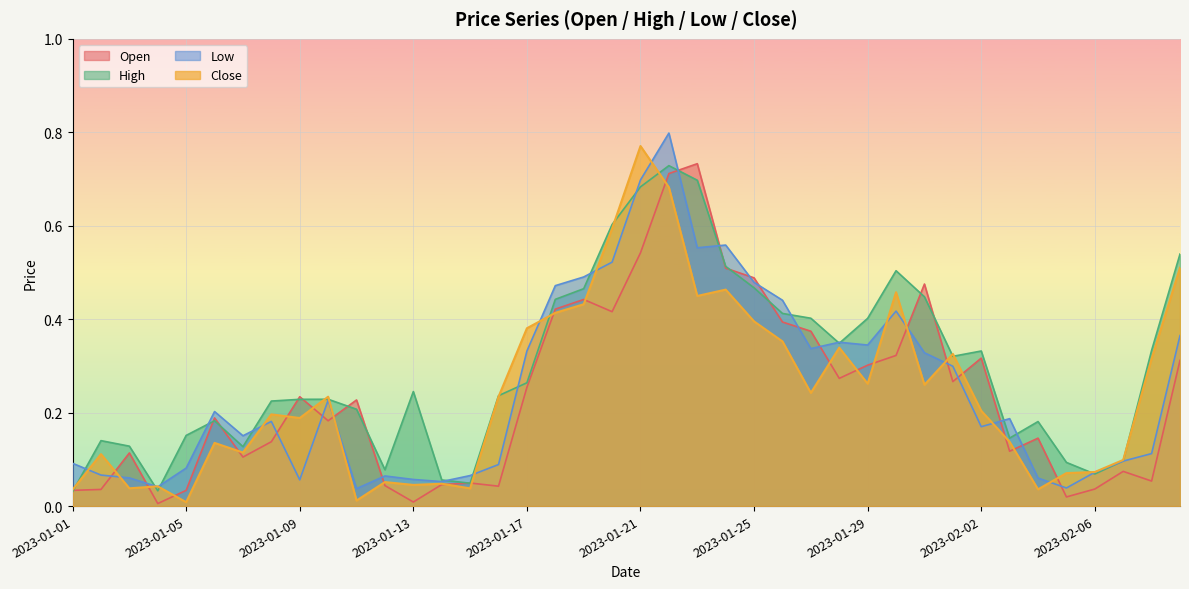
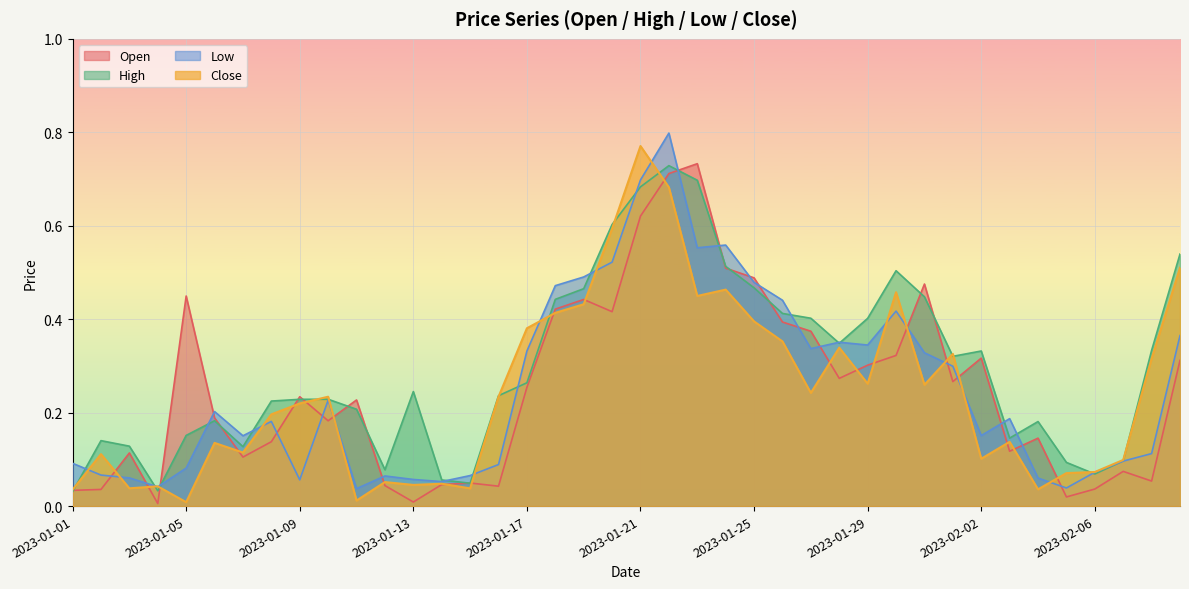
Open, 2023-01-05: 0.03 -> 0.45
Close, 2023-01-09: 0.19 -> 0.22
Open, 2023-01-21: 0.54 -> 0.62
Low, 2023-02-02: 0.17 -> 0.15
Close, 2023-02-02: 0.20 -> 0.10
